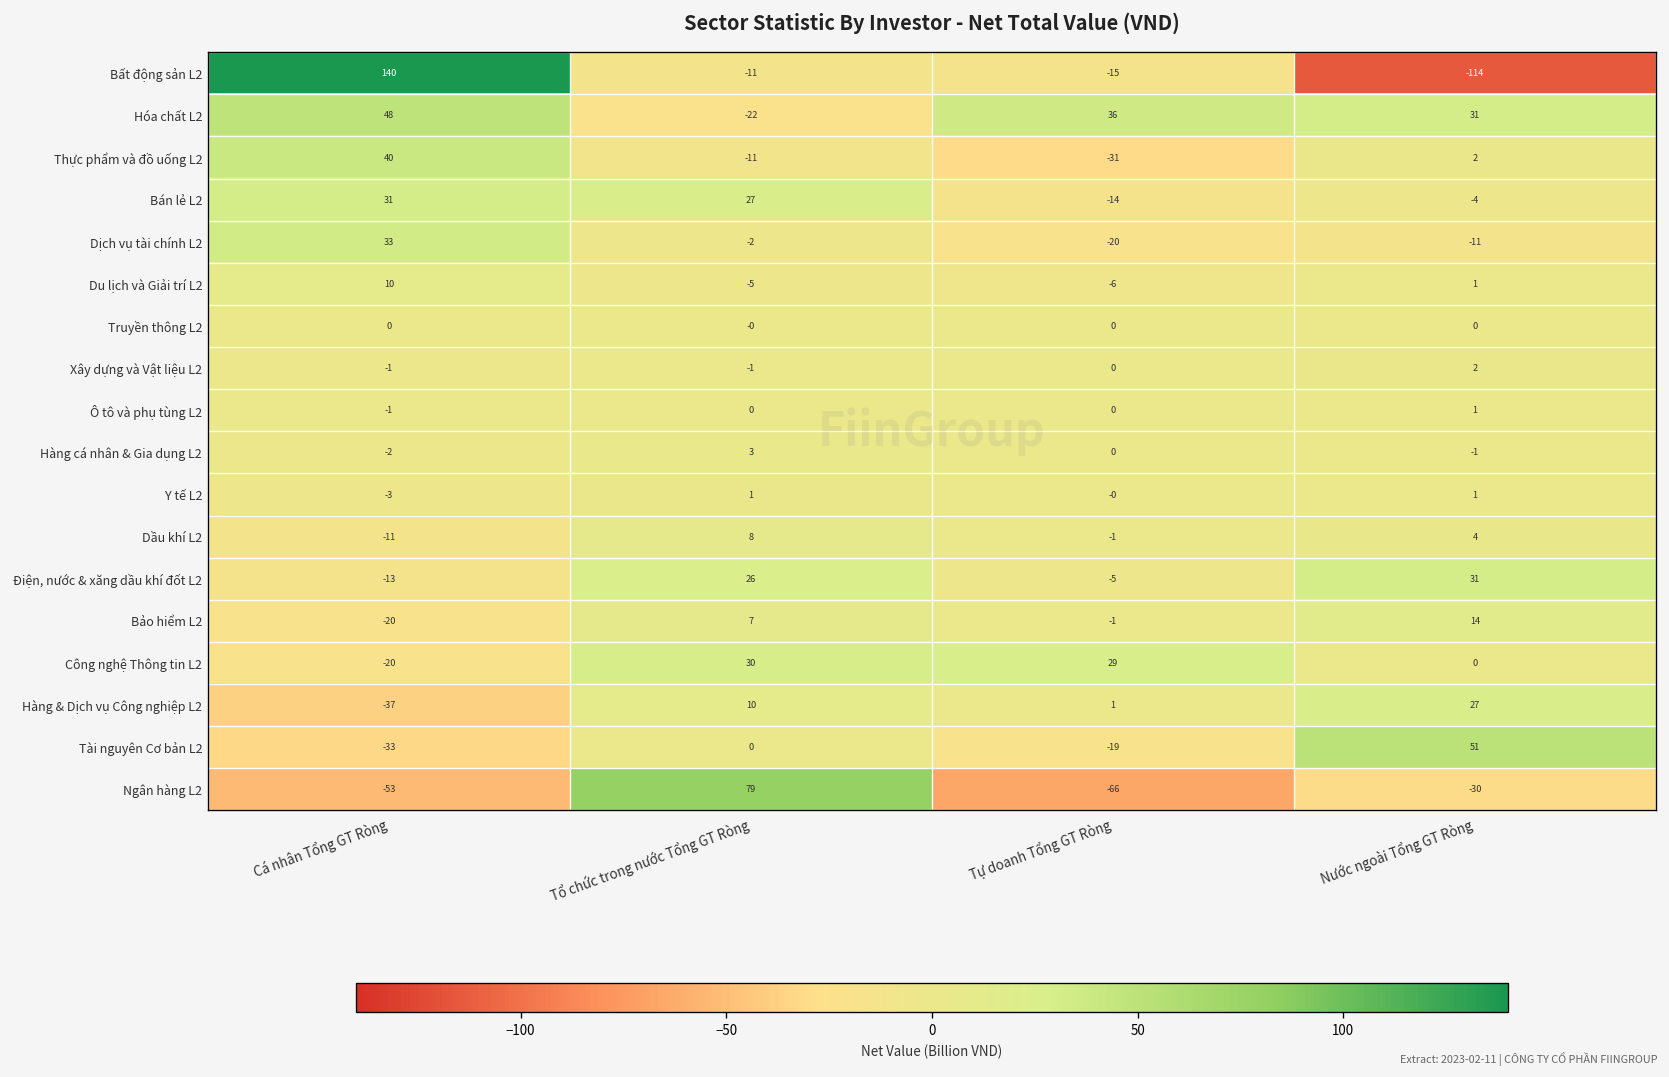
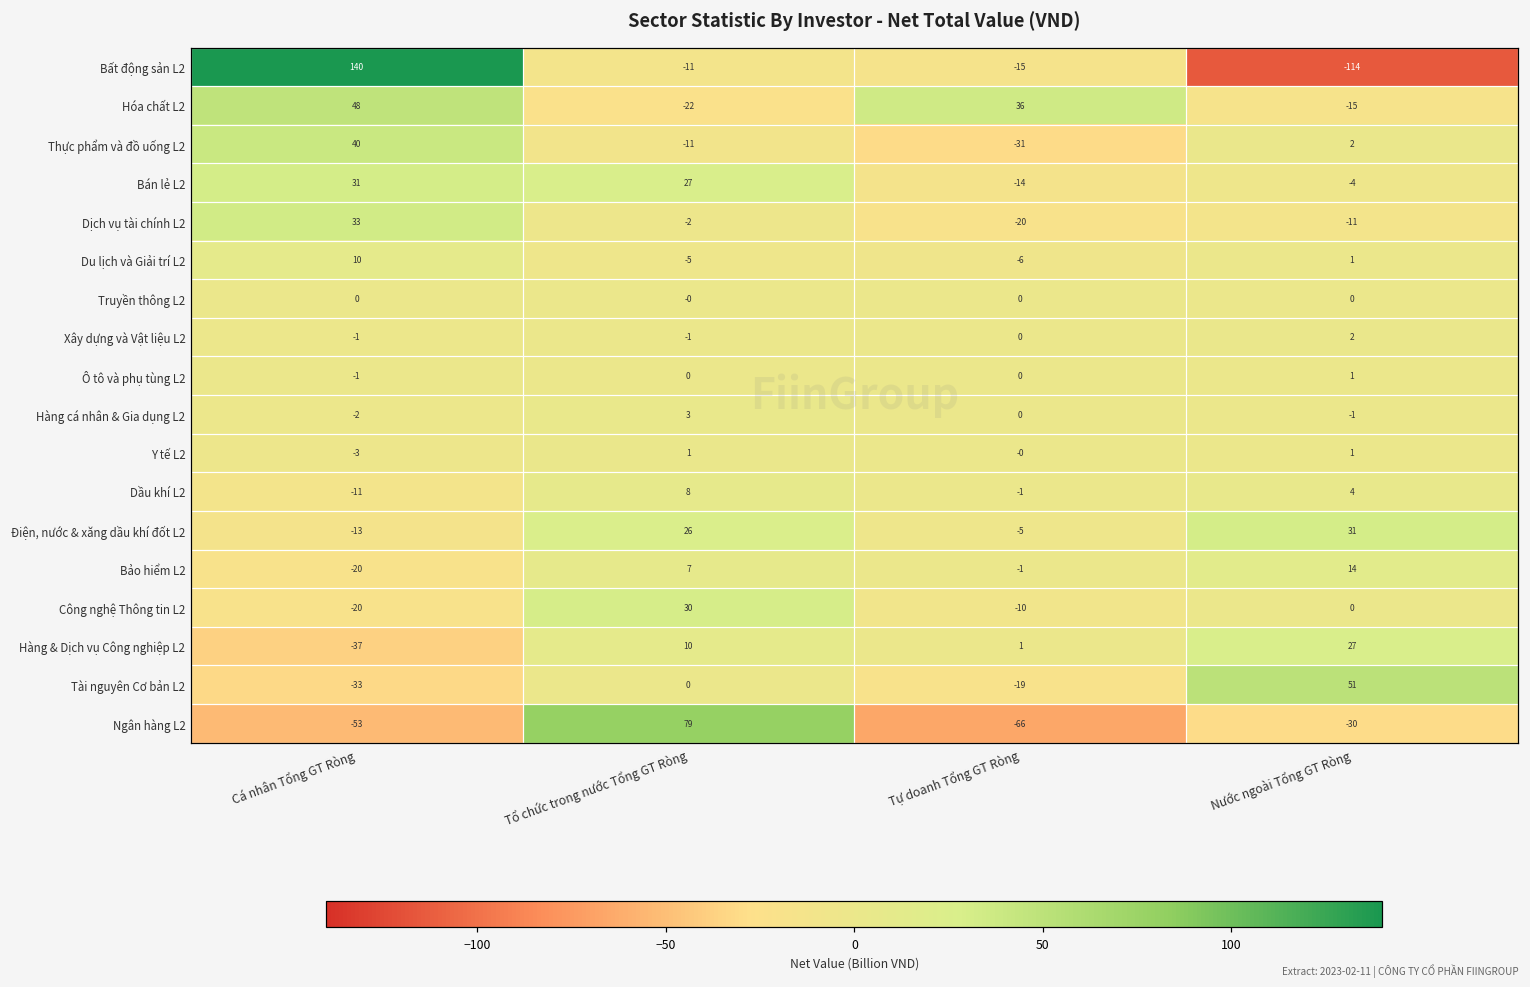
Hóa chất L2, Nước ngoài Tổng GT Ròng: 31 -> -15
Công nghệ Thông tin L2, Tự doanh Tổng GT Ròng: 29 -> -10
